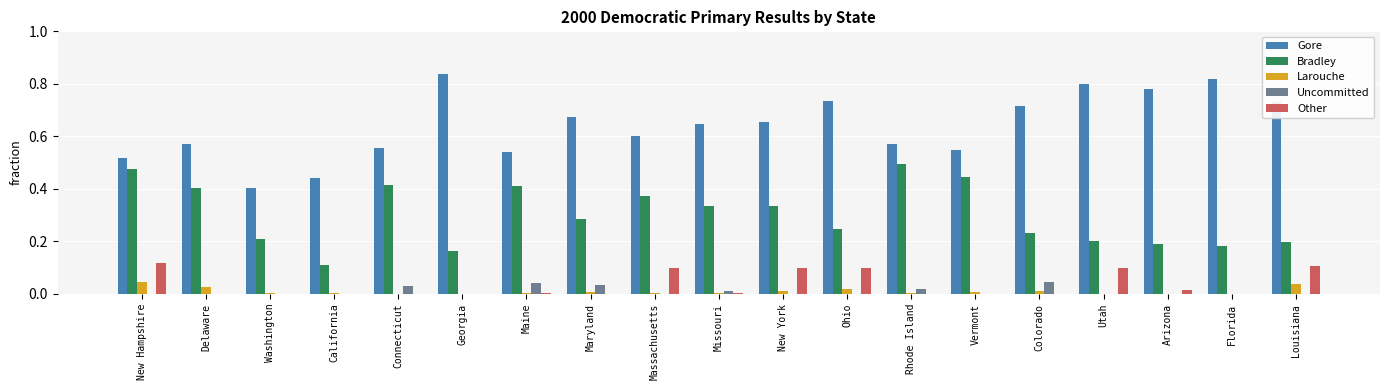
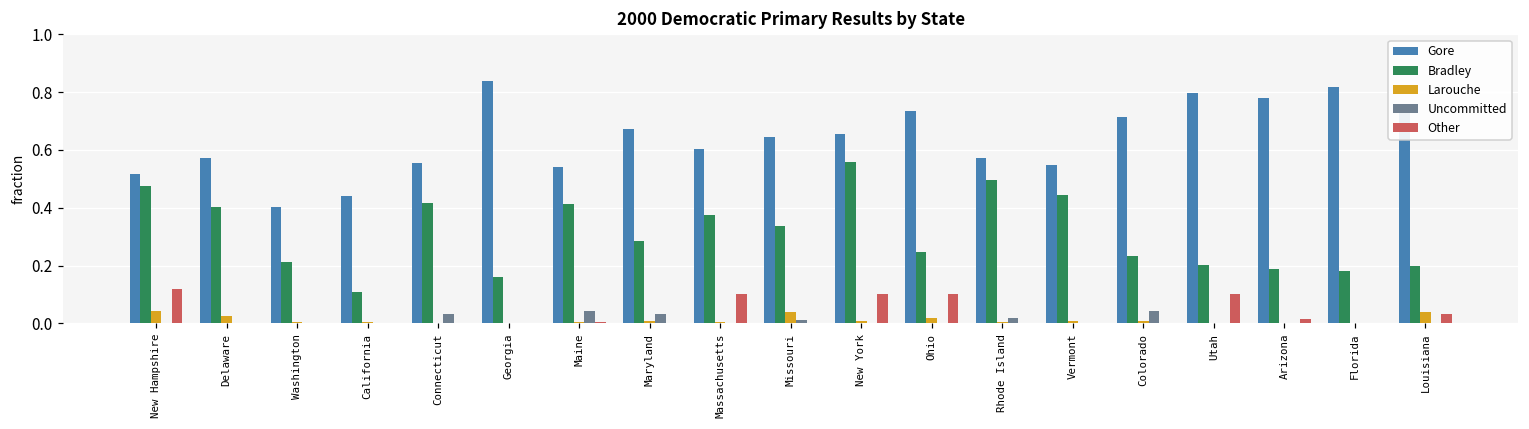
Larouche, Missouri: 0.00 -> 0.04
Bradley, New York: 0.33 -> 0.56
Other, Louisiana: 0.11 -> 0.03
